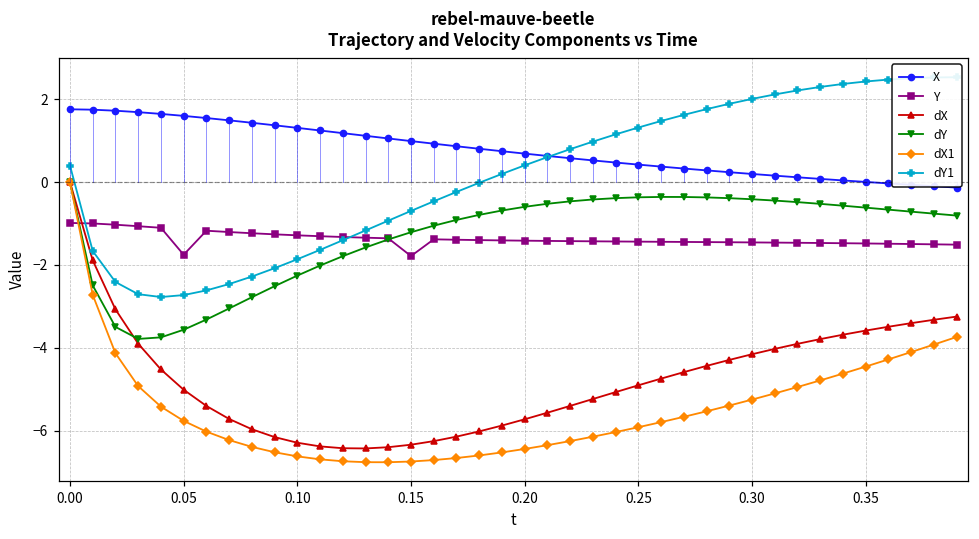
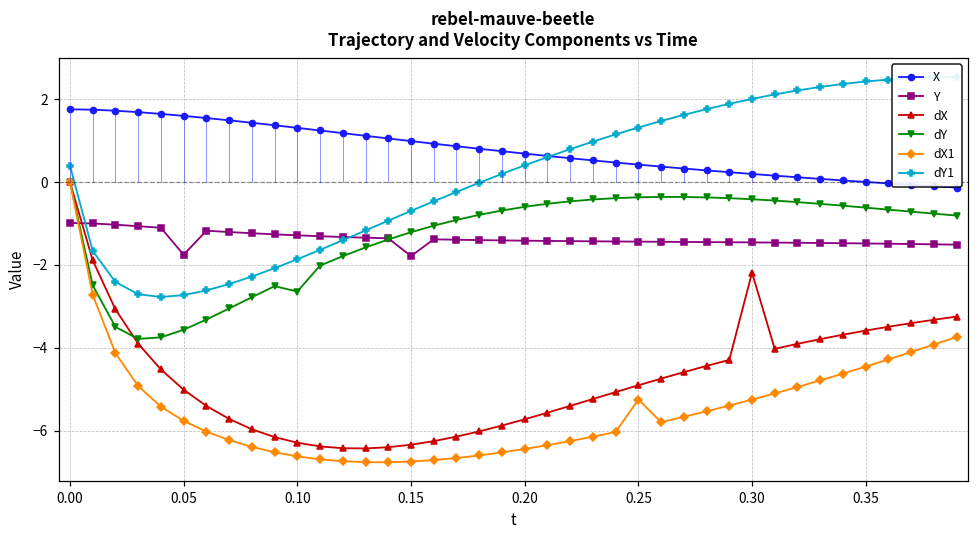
dY, 0.10: -2.3 -> -2.6
dX1, 0.25: -5.9 -> -5.2
dX, 0.30: -4.2 -> -2.2
